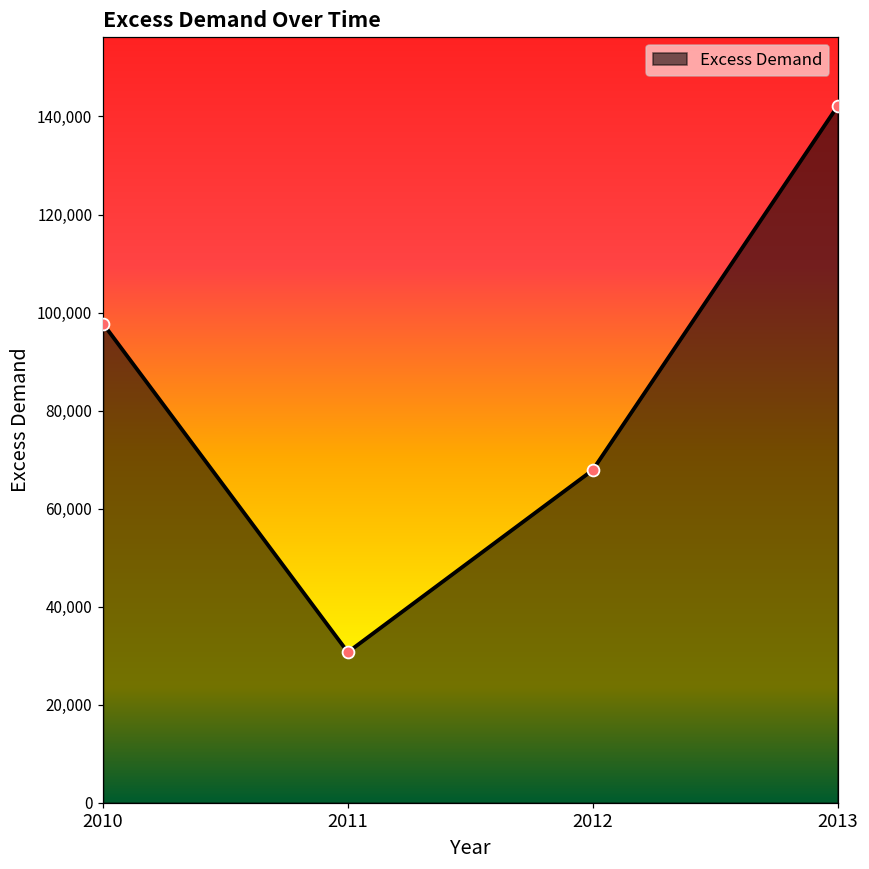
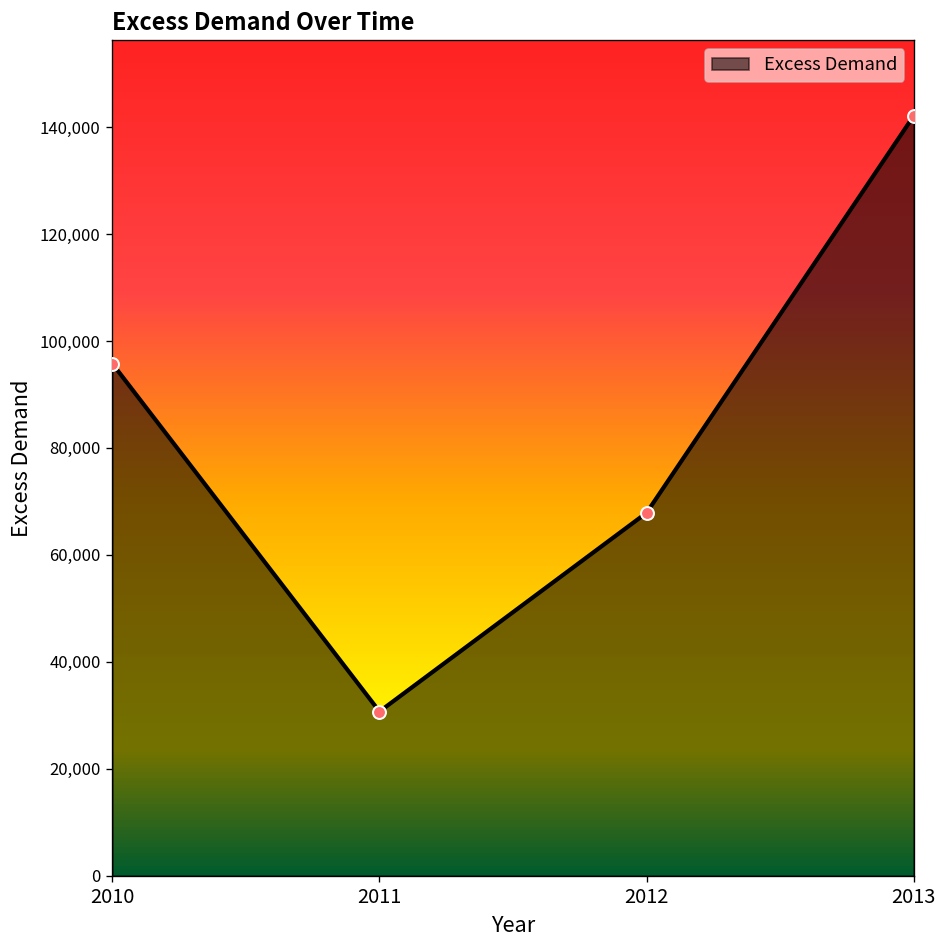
2010: 98,000 -> 96,000
